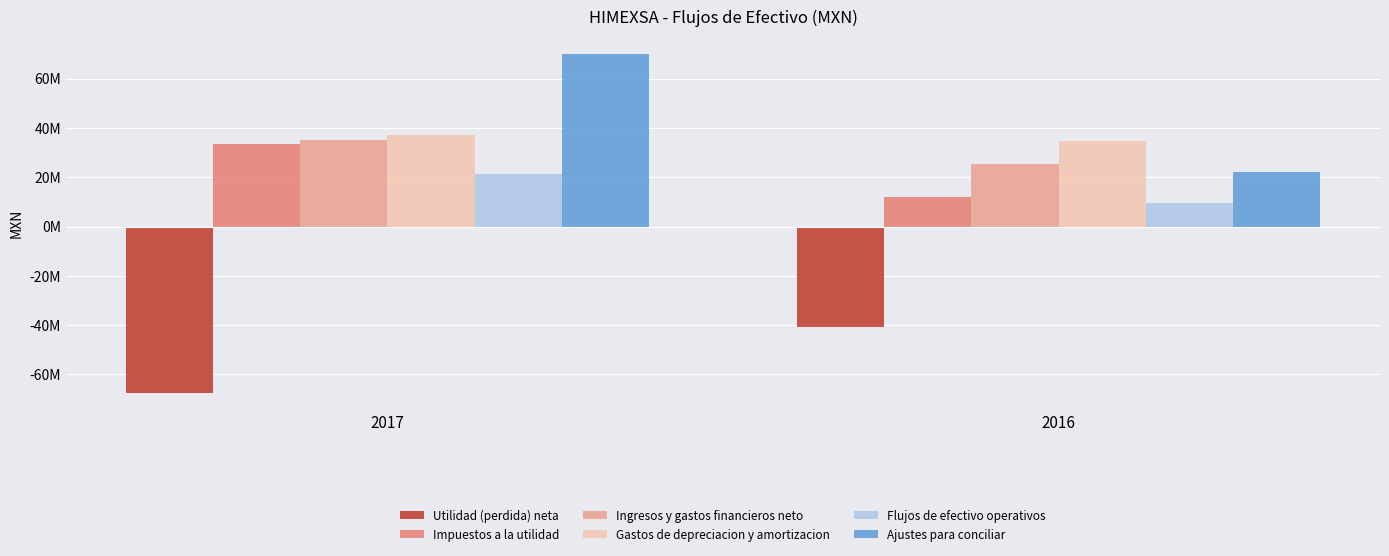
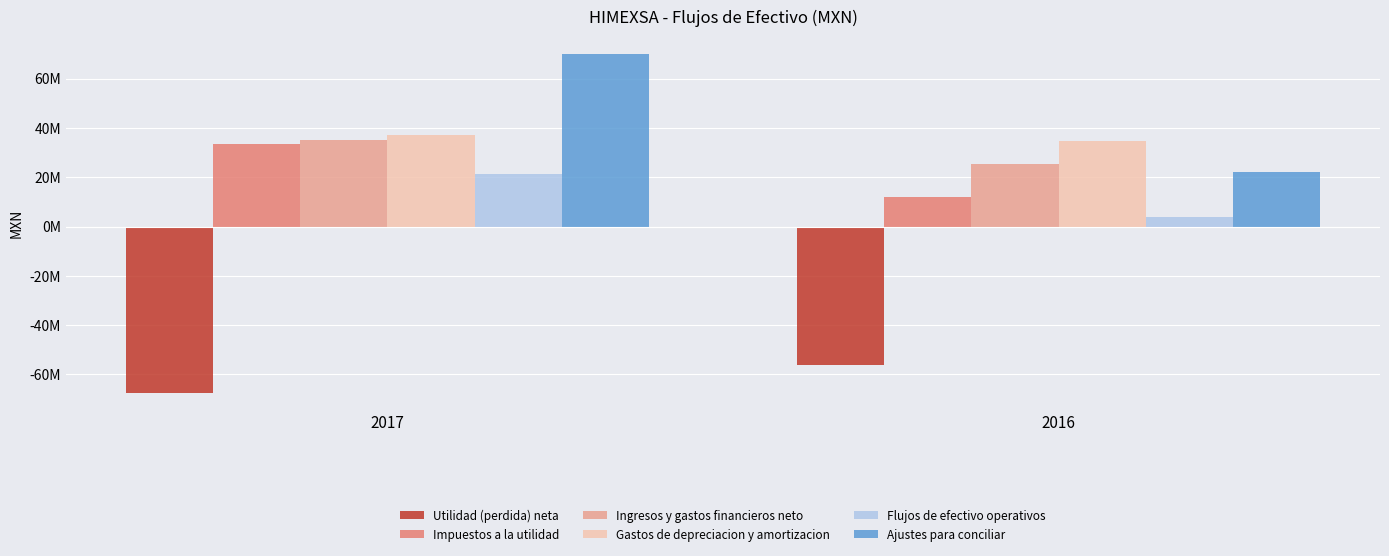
Utilidad (perdida) neta, 2016: -41000000 -> -56000000
Flujos de efectivo operativos, 2016: 10000000 -> 4000000
